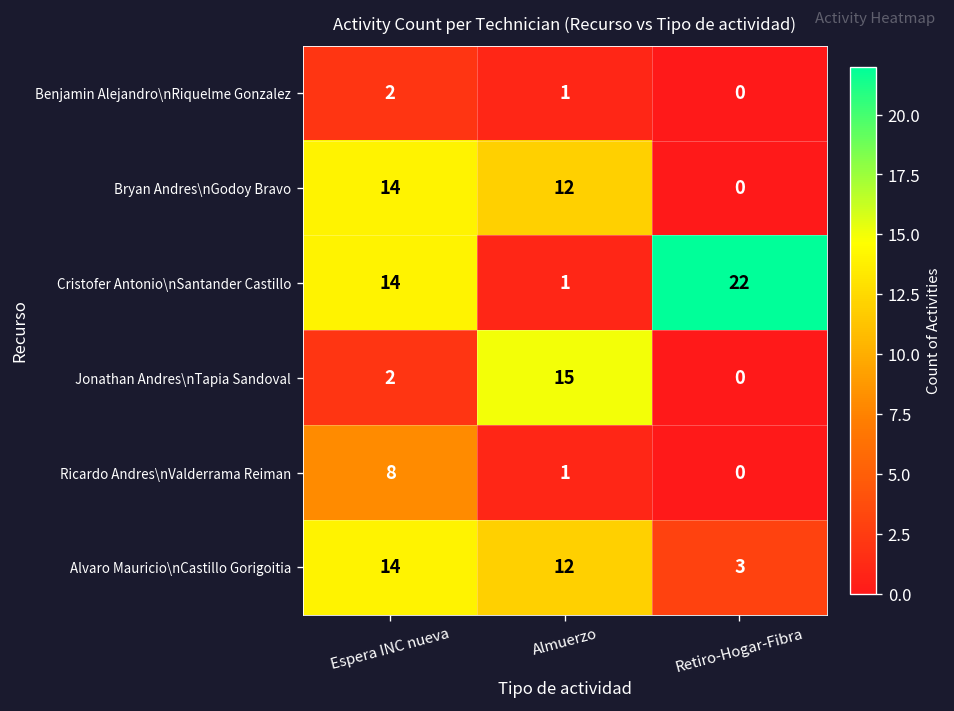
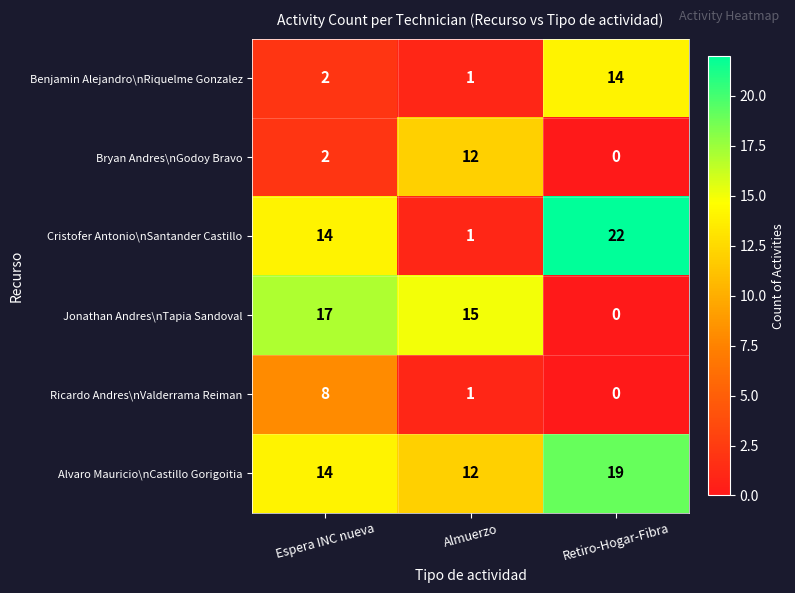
Benjamin Alejandro\nRiquelme Gonzalez, Retiro-Hogar-Fibra: 0 -> 14
Bryan Andres\nGodoy Bravo, Espera INC nueva: 14 -> 2
Jonathan Andres\nTapia Sandoval, Espera INC nueva: 2 -> 17
Alvaro Mauricio\nCastillo Gorigoitia, Retiro-Hogar-Fibra: 3 -> 19
